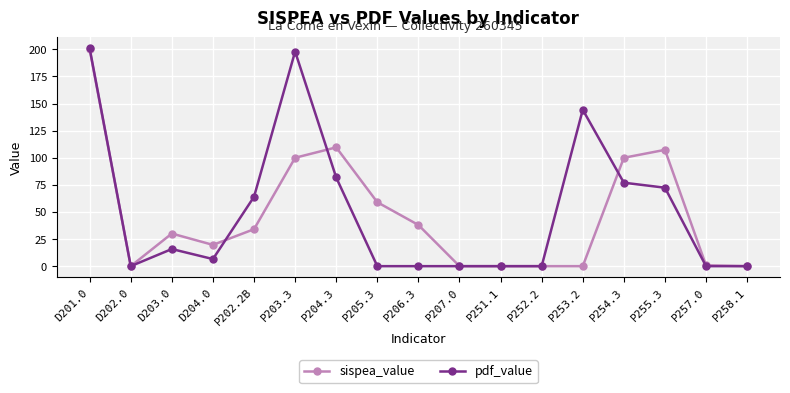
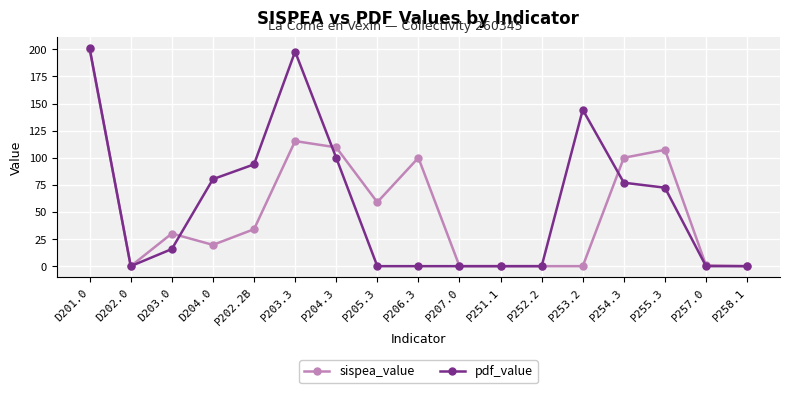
pdf_value, D204.0: 7 -> 80
pdf_value, P202.2B: 64 -> 94
sispea_value, P203.3: 100 -> 115
pdf_value, P204.3: 82 -> 100
sispea_value, P206.3: 38 -> 100
